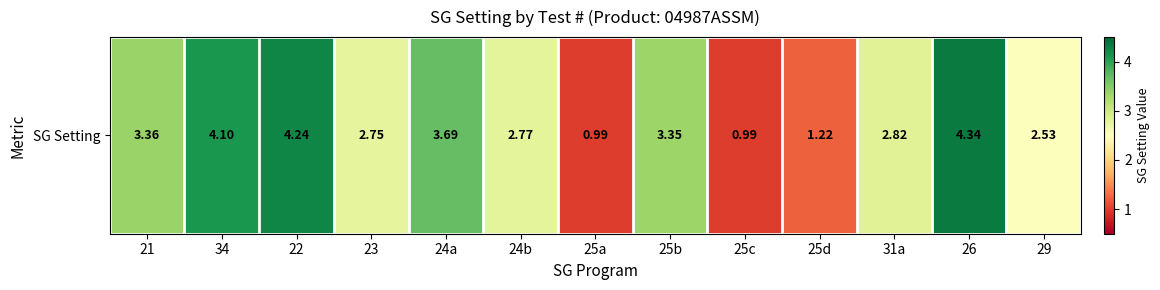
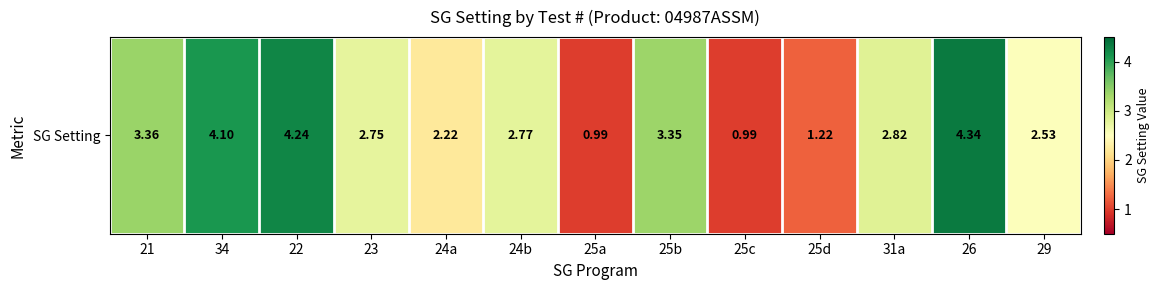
SG Setting, 24a: 3.69 -> 2.22
